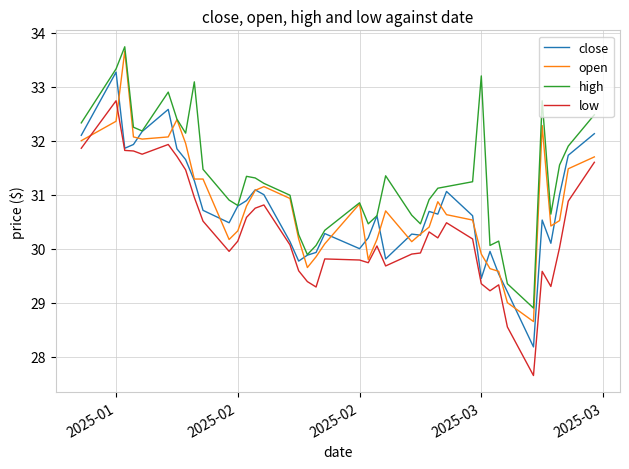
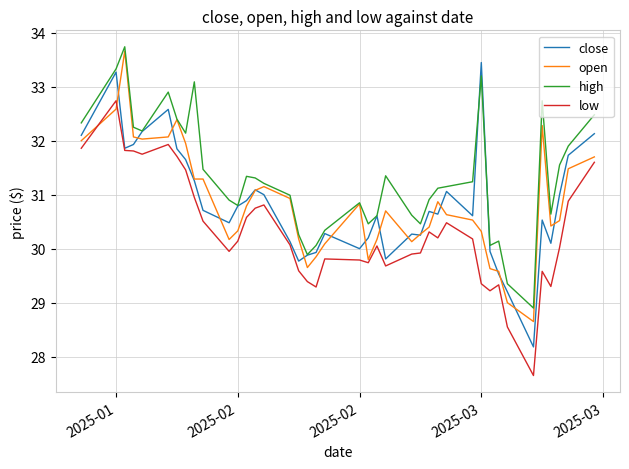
open, 2025-01: 32.4 -> 32.6
close, 2025-03: 29.5 -> 33.4
open, 2025-03: 29.9 -> 30.3
